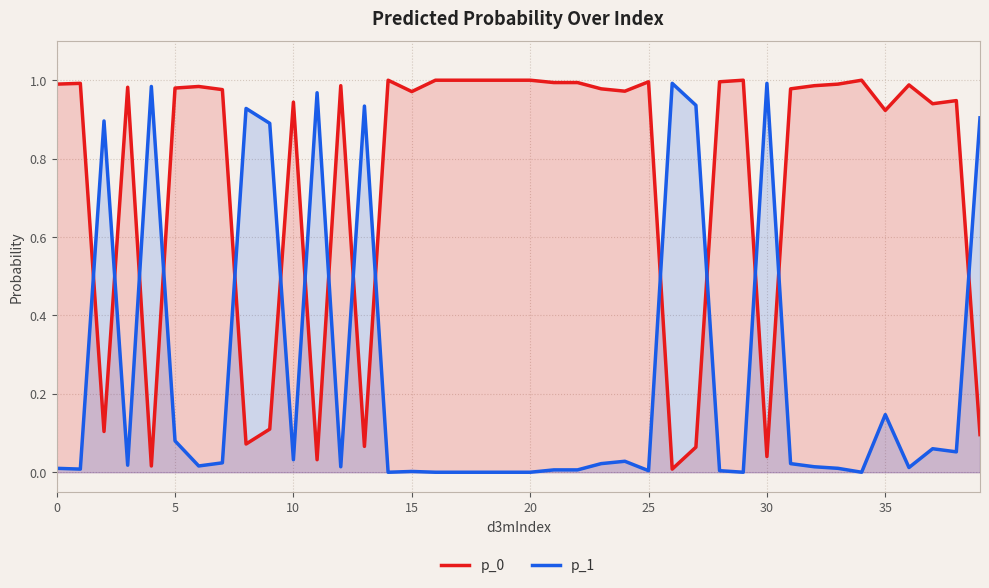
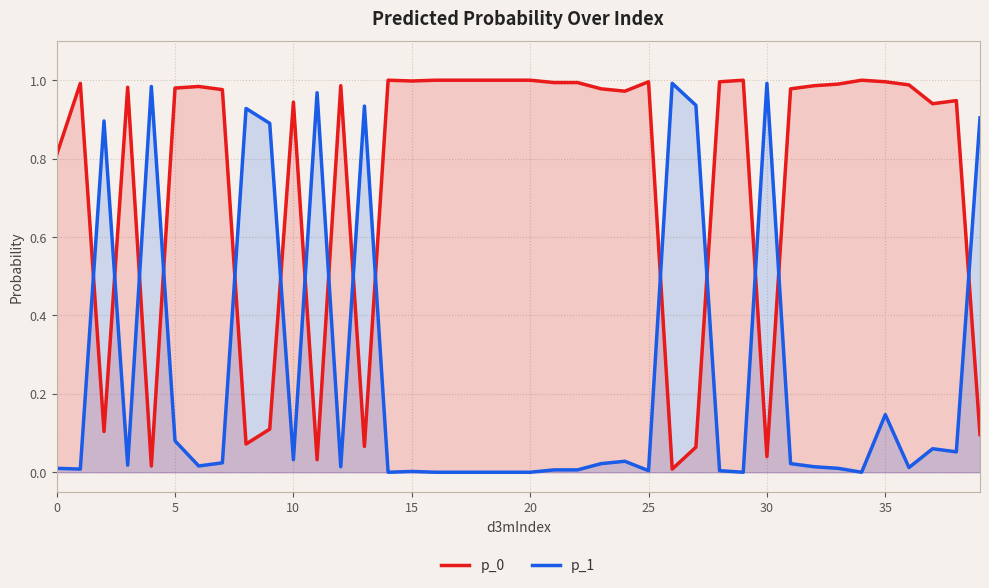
p_0, 0: 0.99 -> 0.81
p_0, 15: 0.97 -> 1.00
p_0, 35: 0.92 -> 1.00
